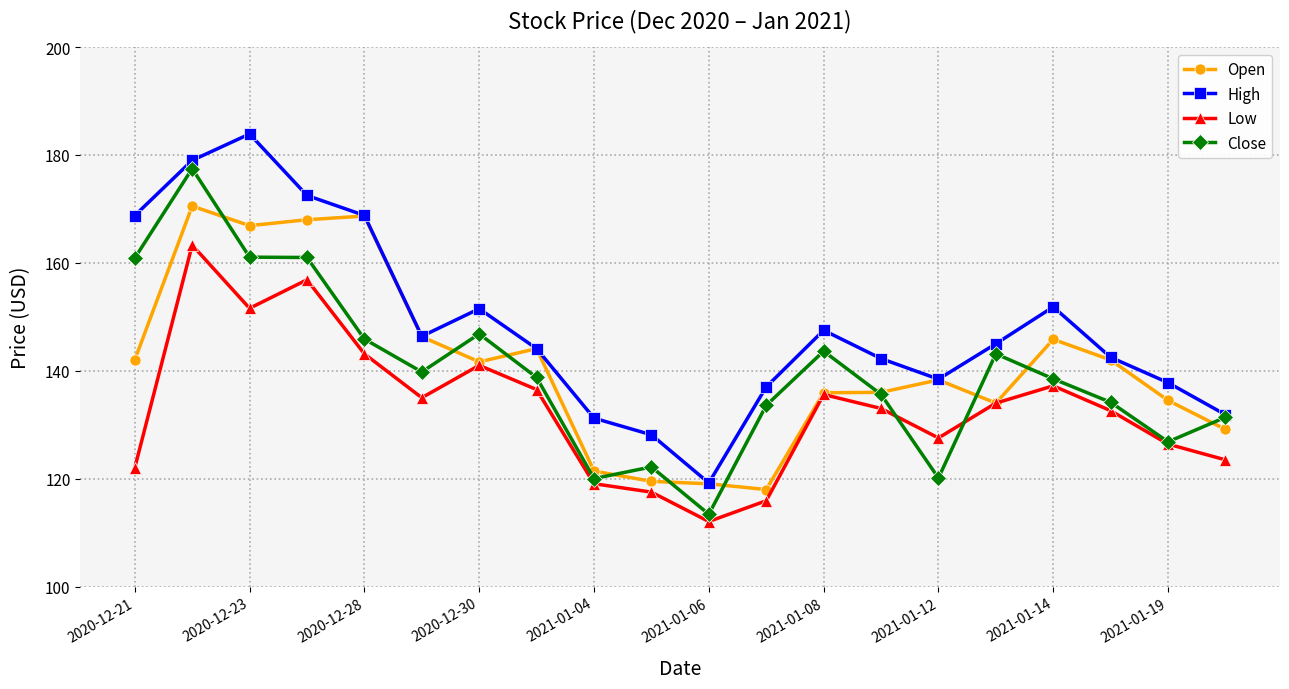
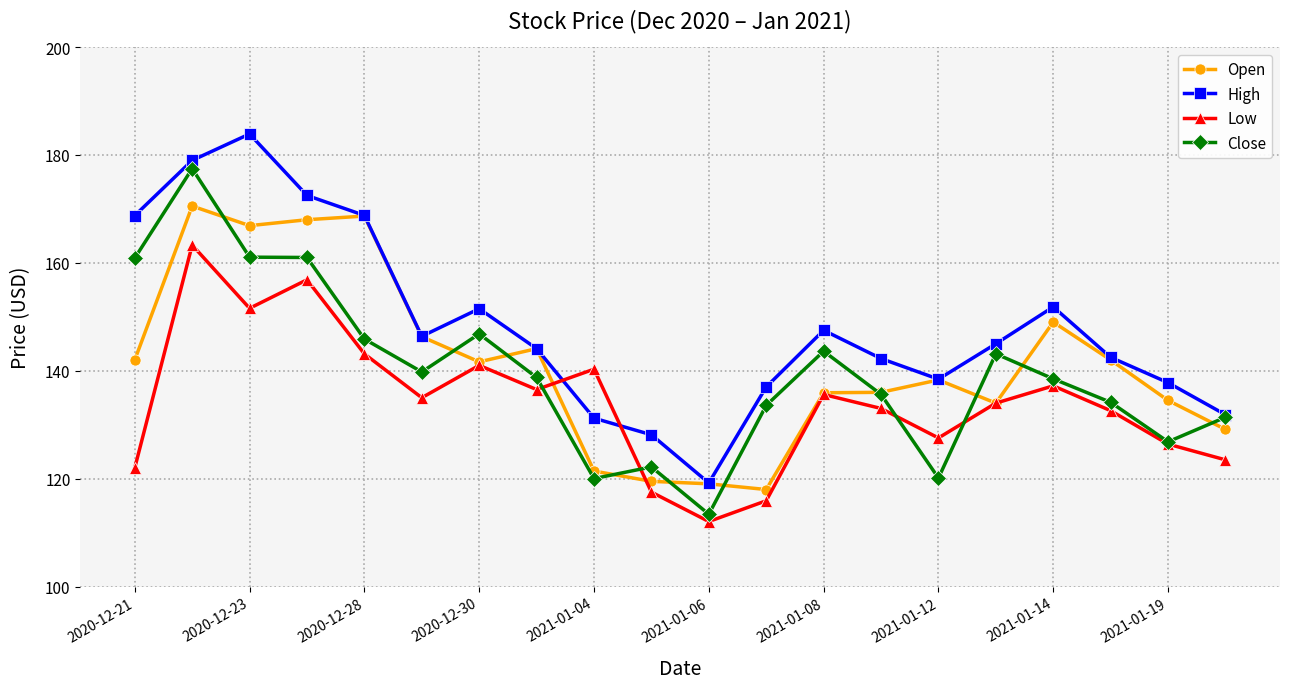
Low, 2021-01-04: 119 -> 140
Open, 2021-01-14: 146 -> 149
